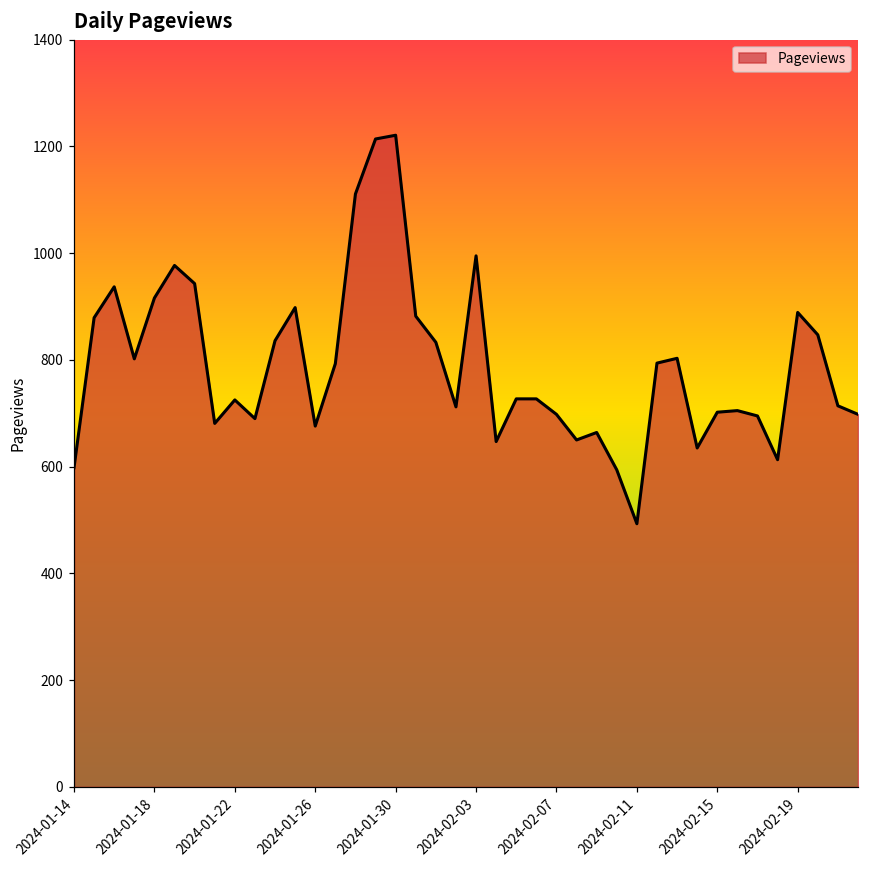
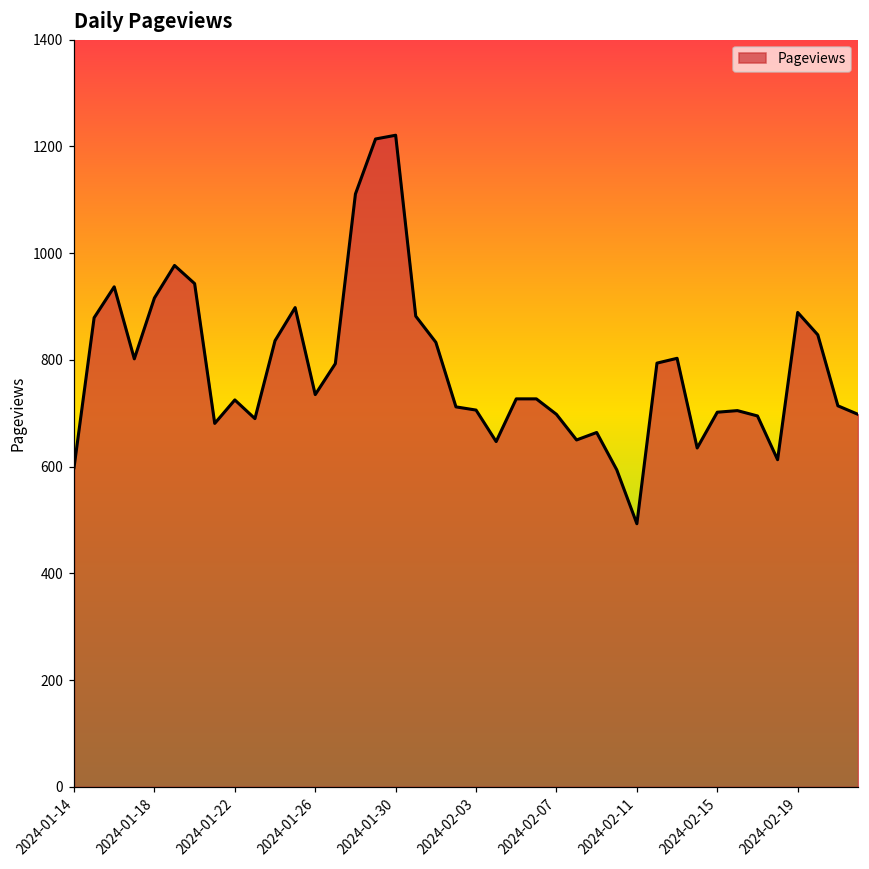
2024-01-26: 680 -> 740
2024-02-03: 1000 -> 710
